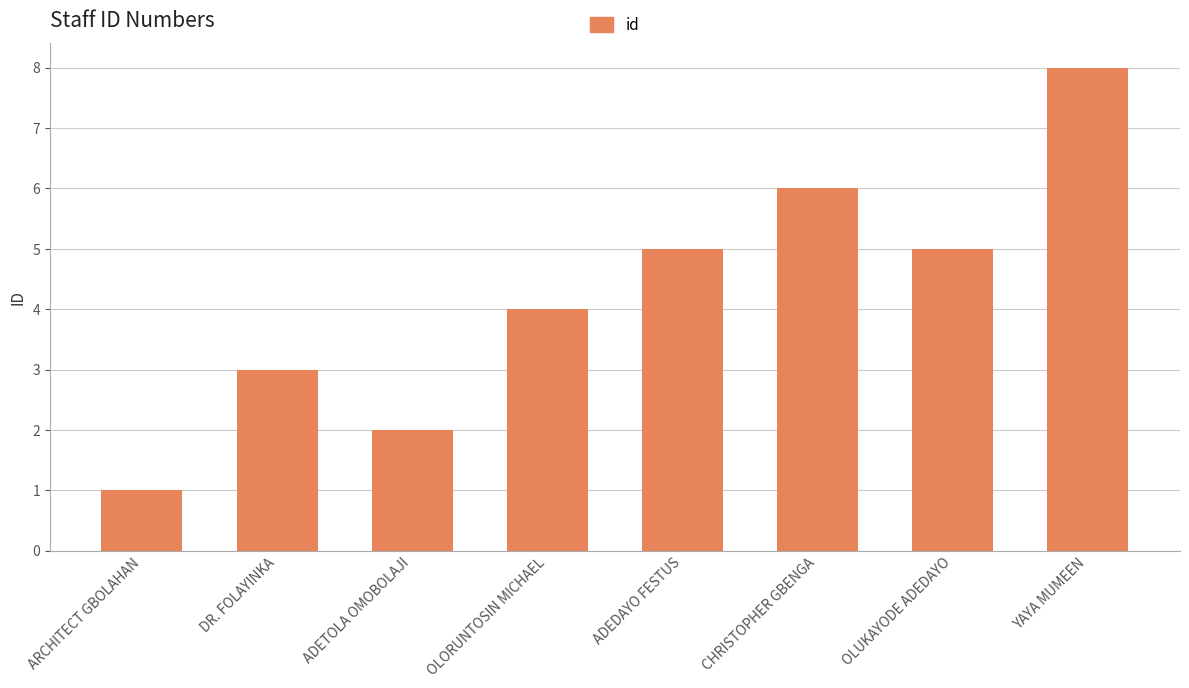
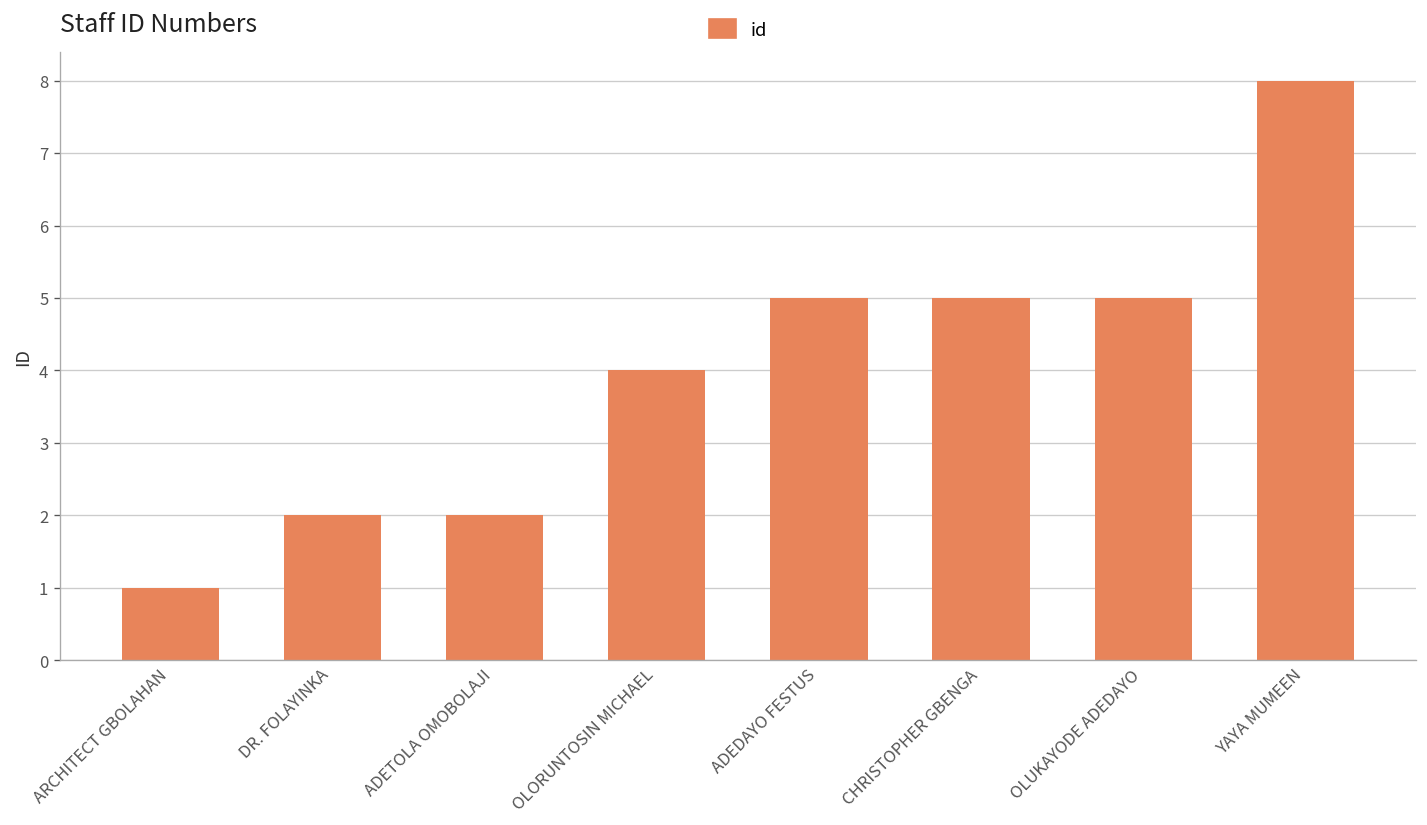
DR. FOLAYINKA: 3 -> 2
CHRISTOPHER GBENGA: 6 -> 5
